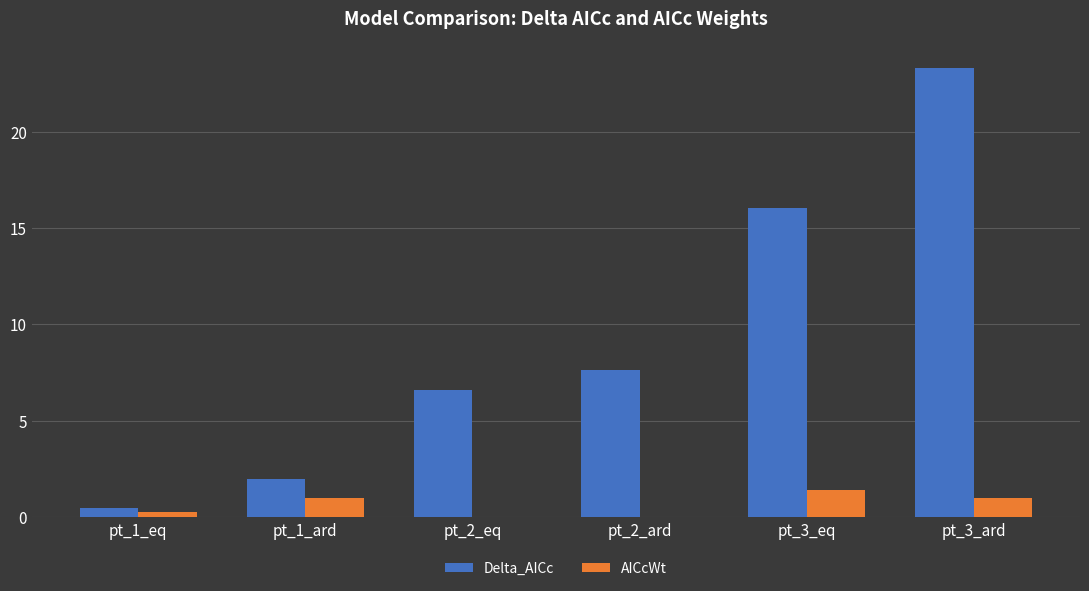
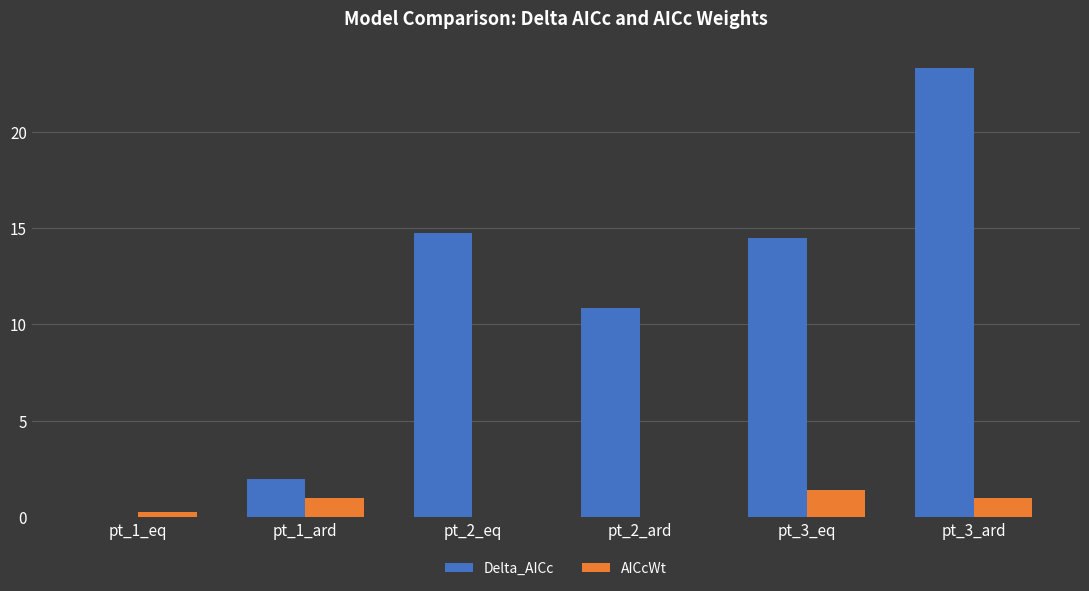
Delta_AICc, pt_1_eq: 0.5 -> 0.0
Delta_AICc, pt_2_eq: 6.6 -> 14.8
Delta_AICc, pt_2_ard: 7.6 -> 10.9
Delta_AICc, pt_3_eq: 16.0 -> 14.5
